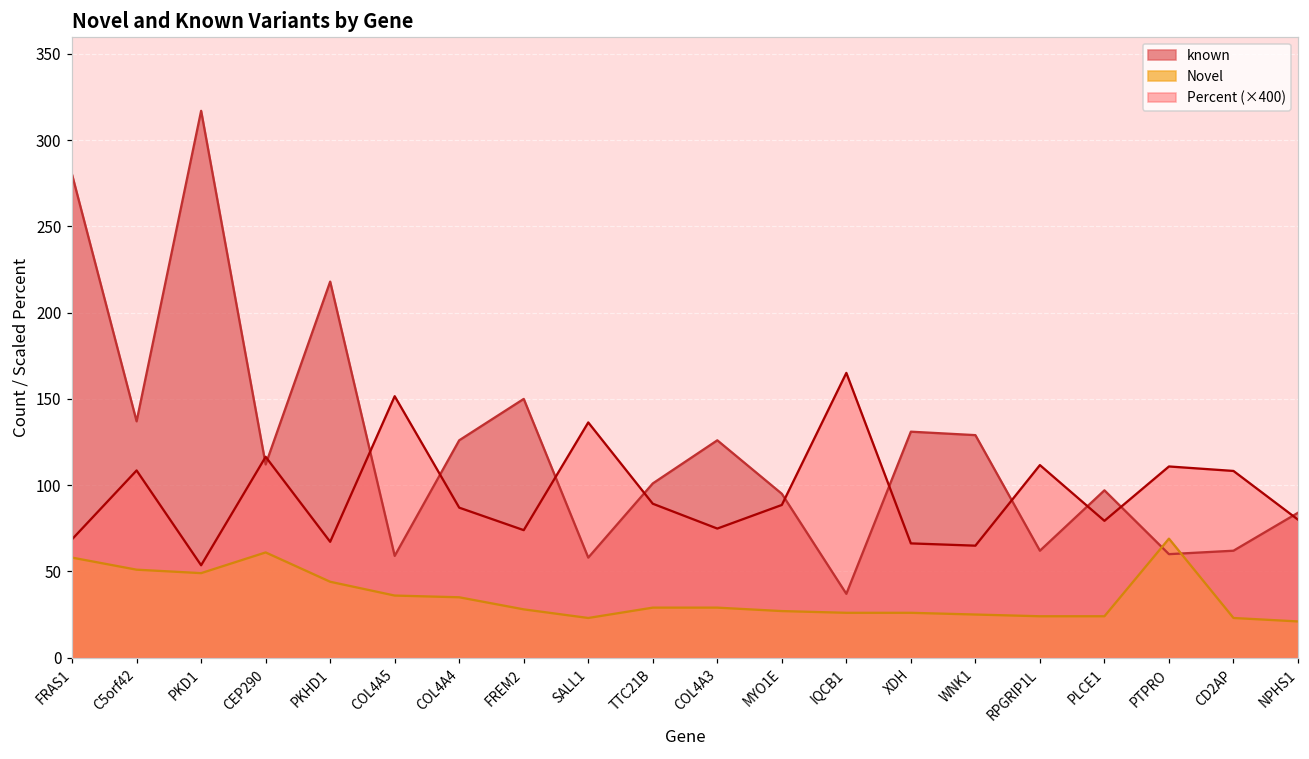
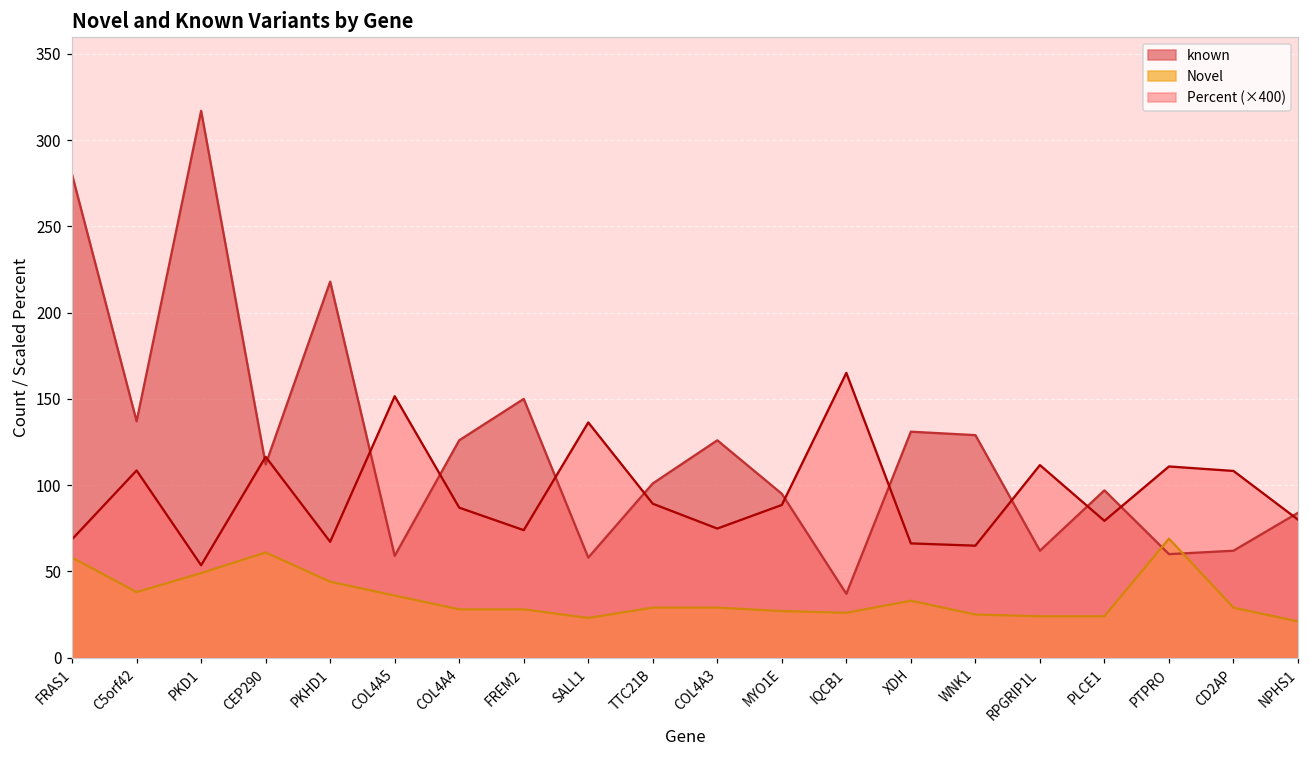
Novel, C5orf42: 51 -> 38
Novel, COL4A4: 35 -> 28
Novel, XDH: 26 -> 33
Novel, CD2AP: 23 -> 29
